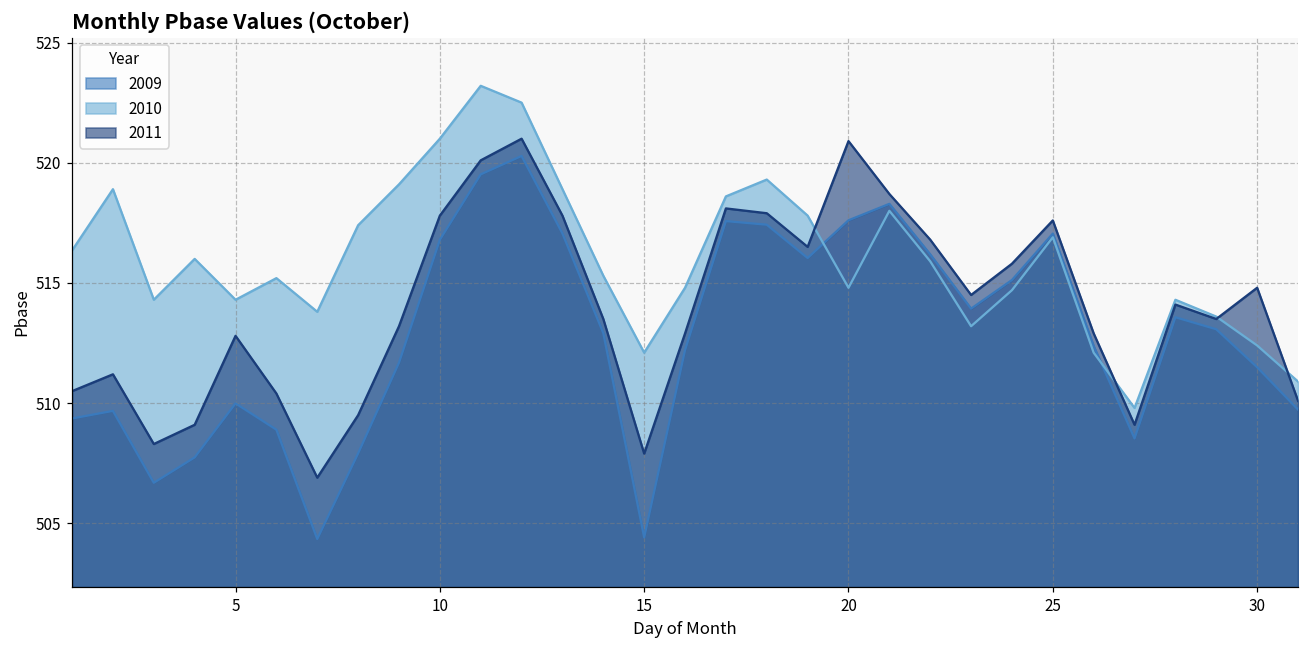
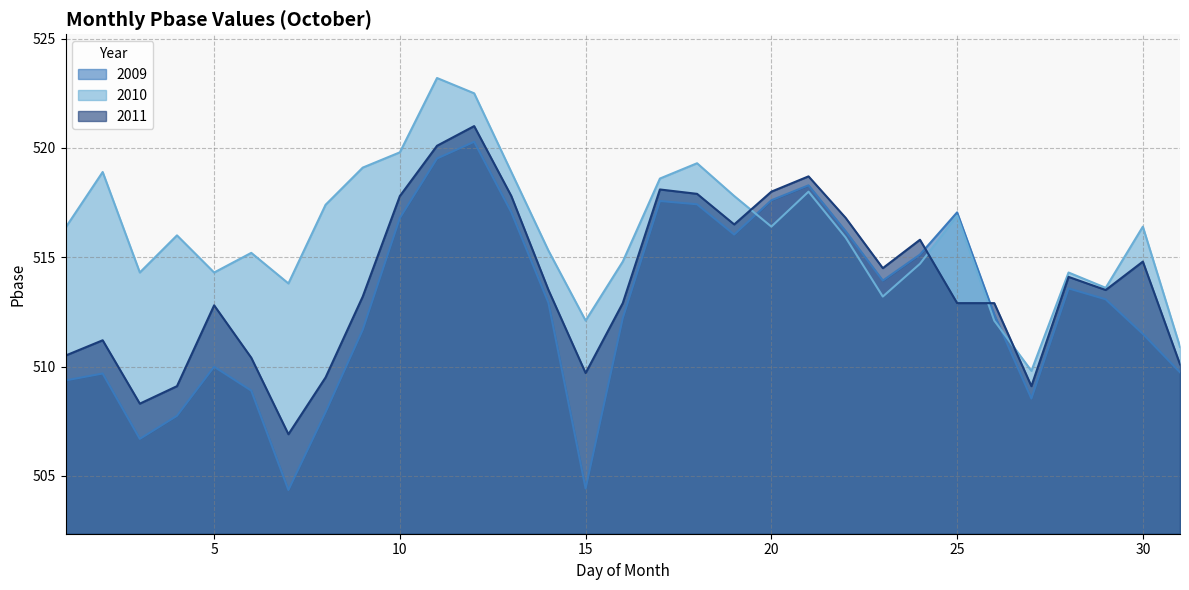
2010, 10: 521.0 -> 519.8
2011, 15: 507.9 -> 509.7
2010, 20: 514.8 -> 516.4
2011, 20: 520.9 -> 518.0
2011, 25: 517.6 -> 512.9
2010, 30: 512.4 -> 516.4
